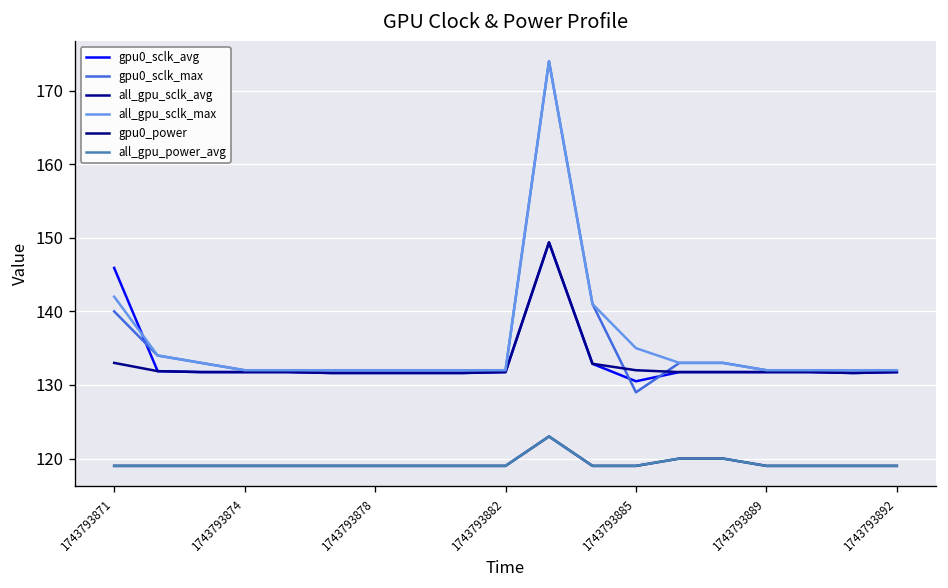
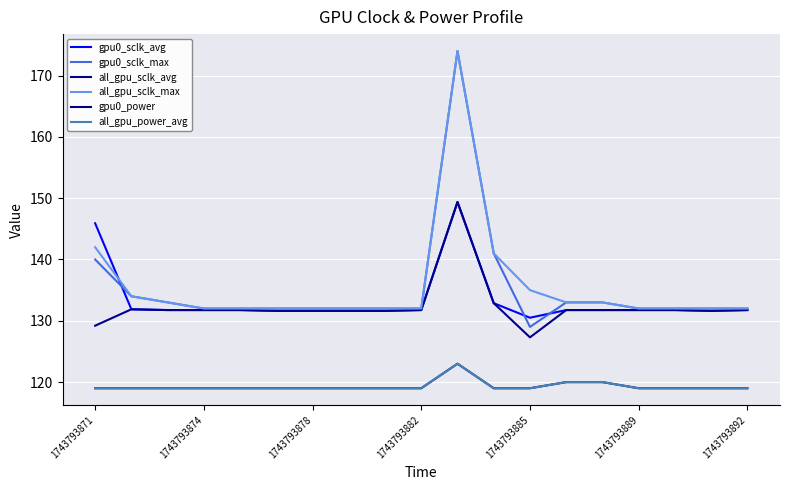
all_gpu_sclk_avg, 1743793871: 133 -> 129
all_gpu_sclk_avg, 1743793885: 132 -> 127
